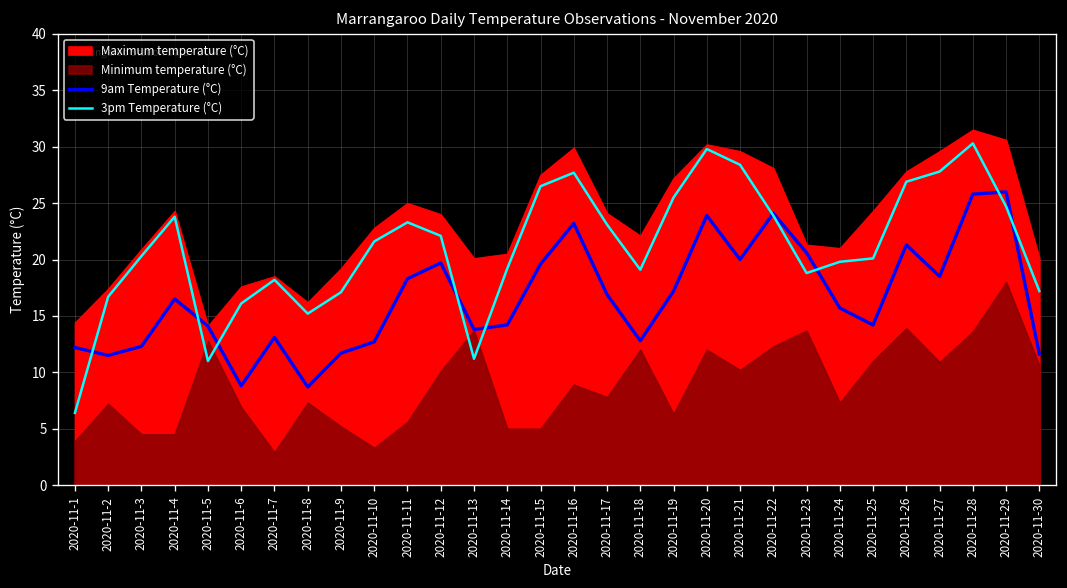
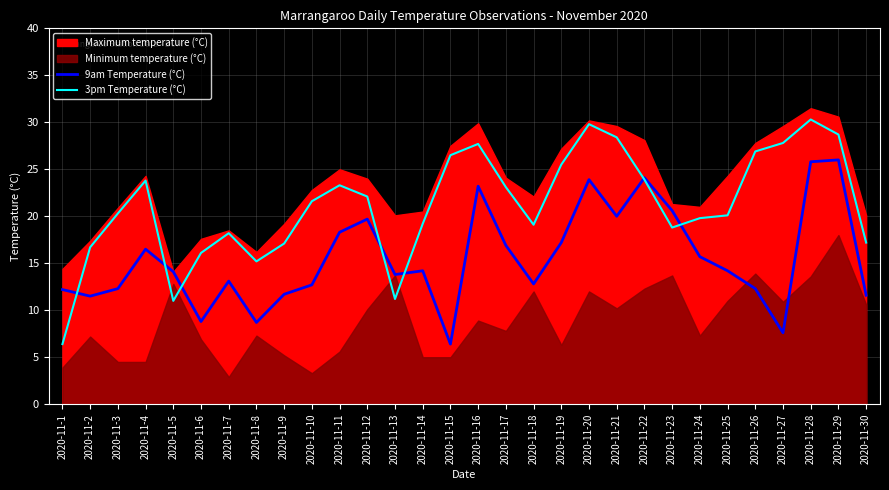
9am Temperature (°C), 2020-11-15: 20 -> 6
9am Temperature (°C), 2020-11-26: 21 -> 12
9am Temperature (°C), 2020-11-27: 19 -> 8
3pm Temperature (°C), 2020-11-29: 25 -> 29
